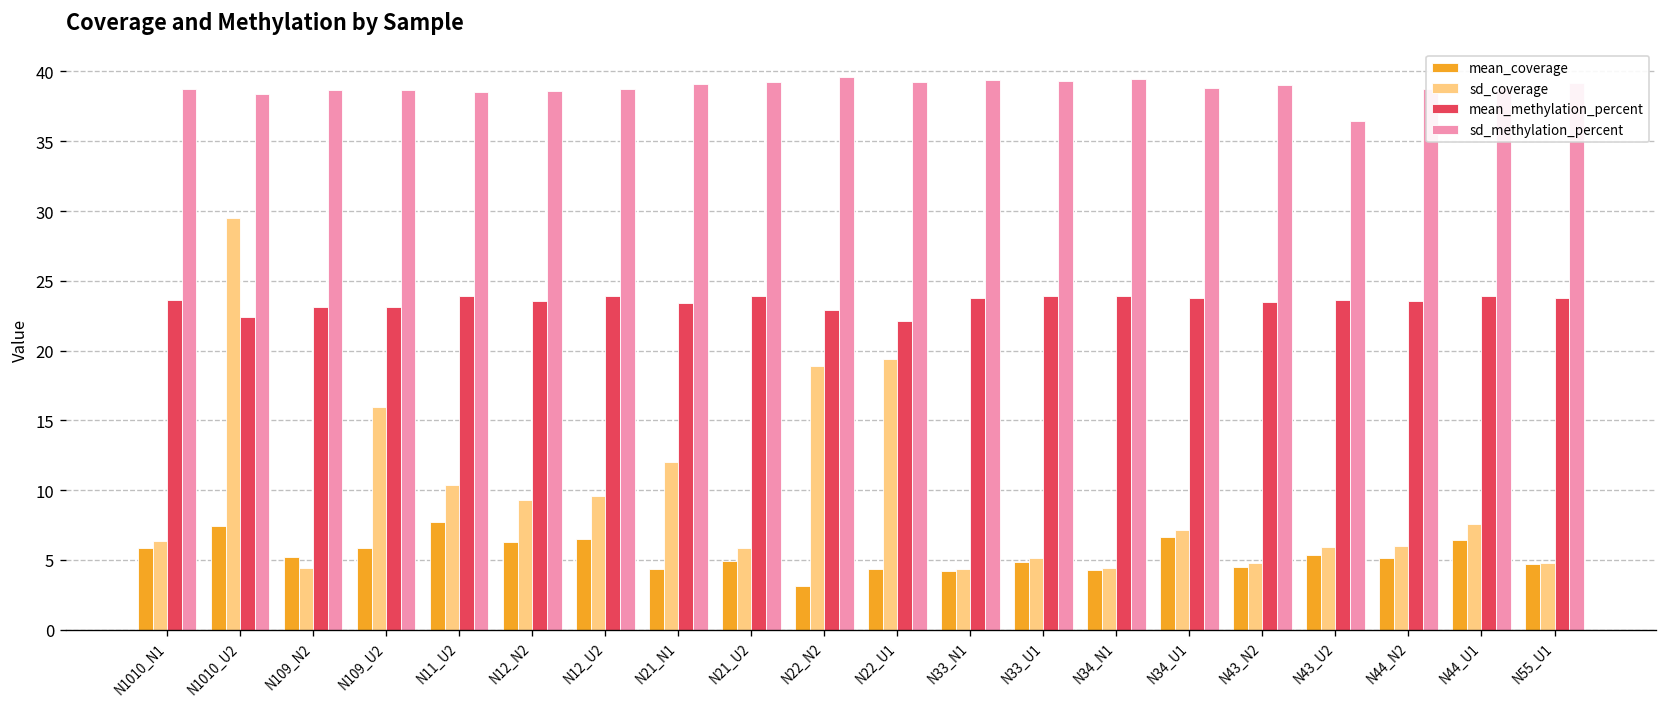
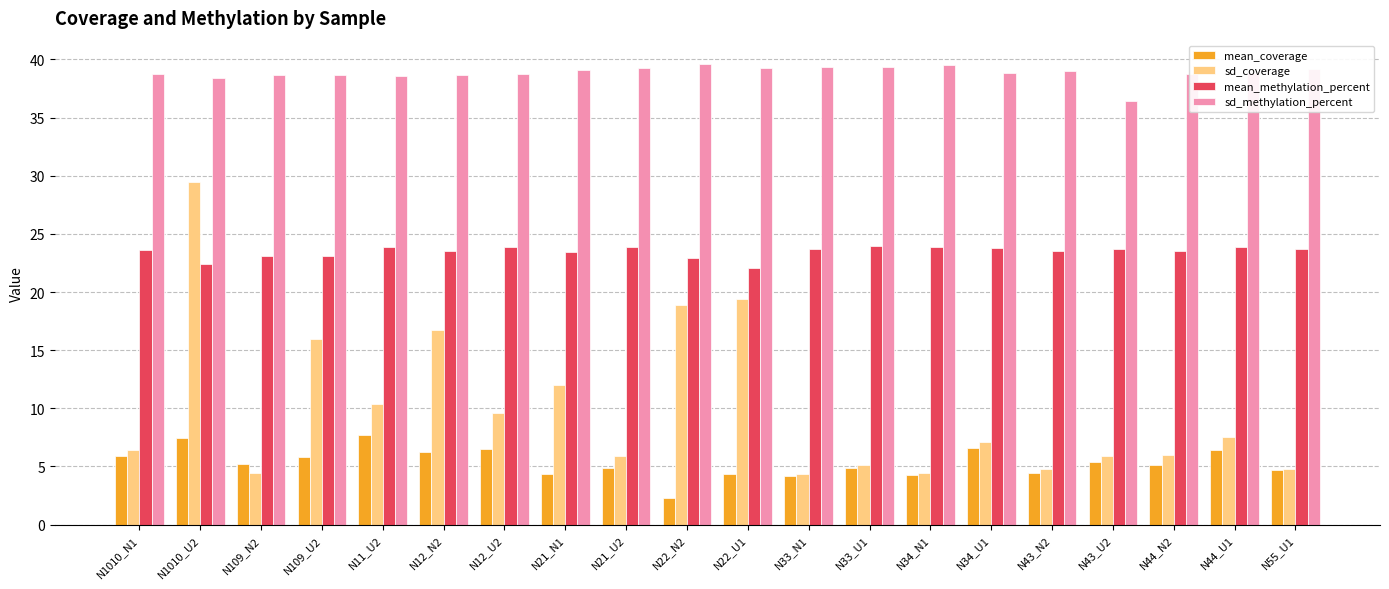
sd_coverage, N12_N2: 9.3 -> 16.7
mean_coverage, N22_N2: 3.2 -> 2.3
